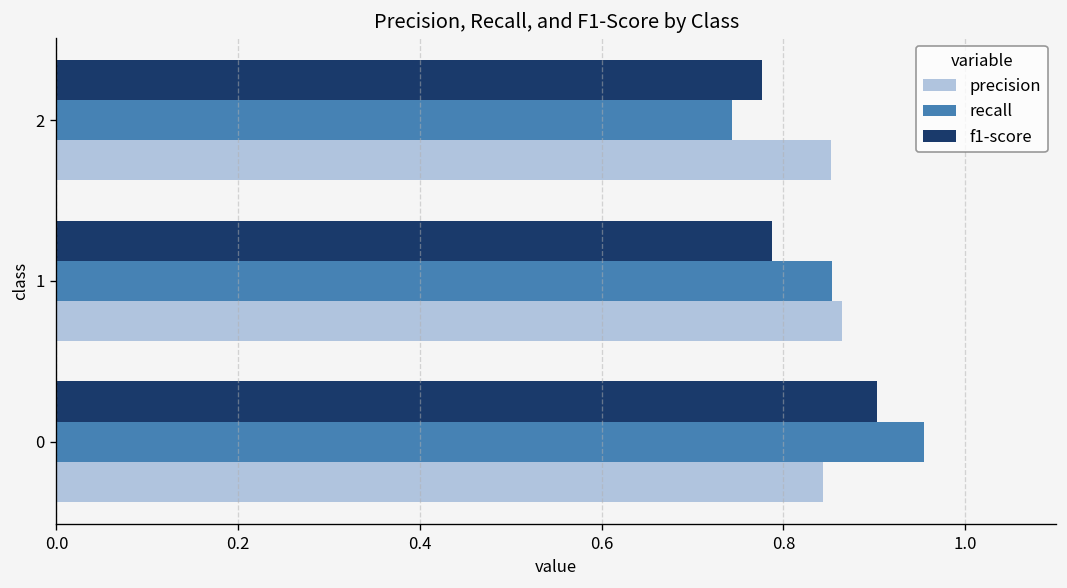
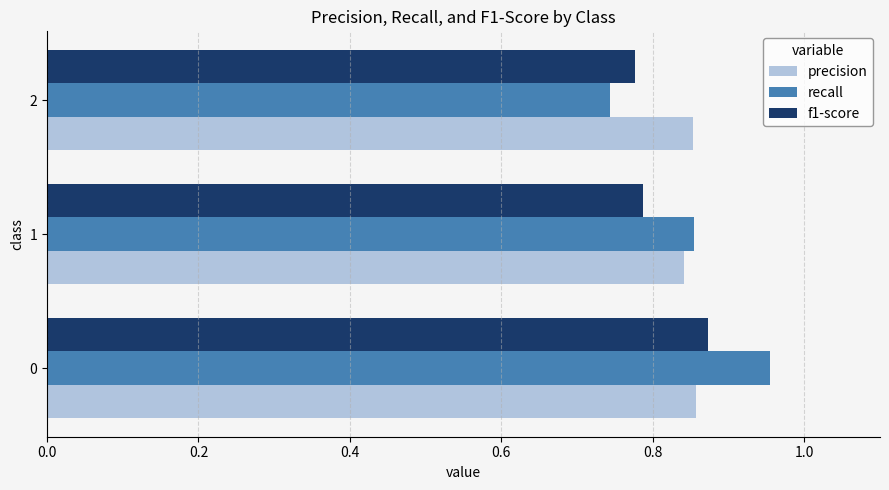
precision, 1: 0.86 -> 0.84
f1-score, 0: 0.90 -> 0.87
precision, 0: 0.84 -> 0.86
